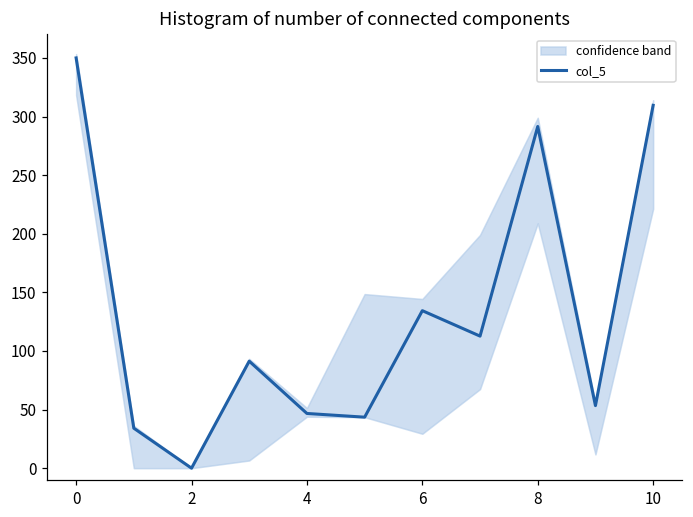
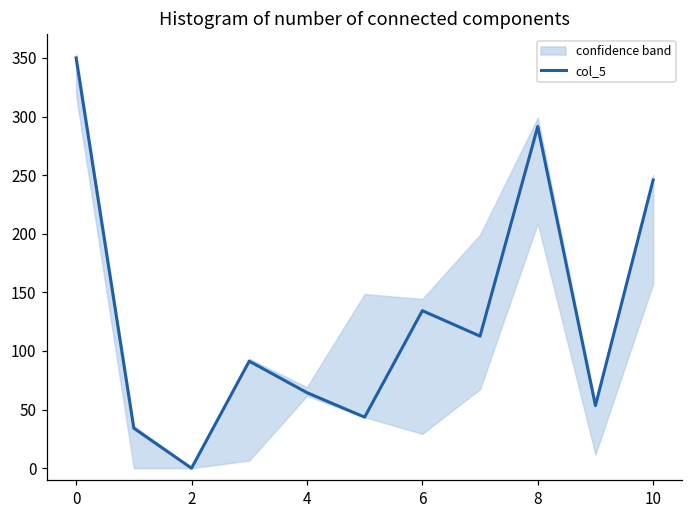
col_5, 4: 47 -> 64
col_5, 10: 310 -> 246
